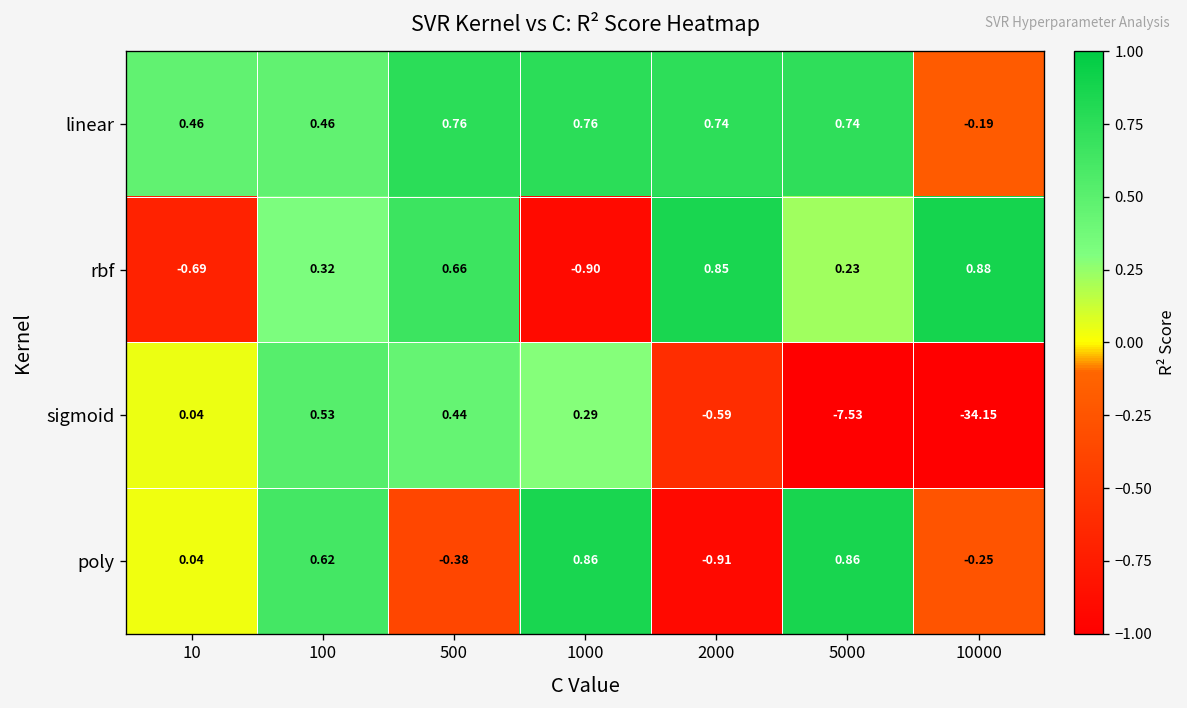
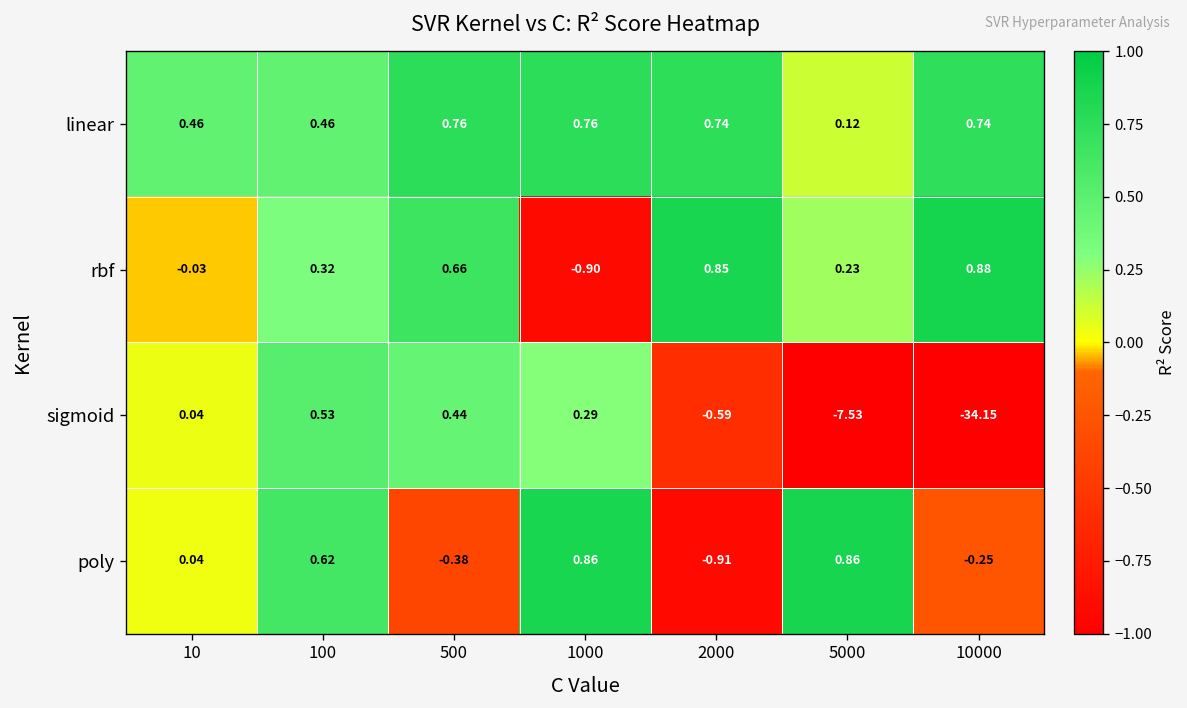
linear, 5000: 0.74 -> 0.12
linear, 10000: -0.19 -> 0.74
rbf, 10: -0.69 -> -0.03
